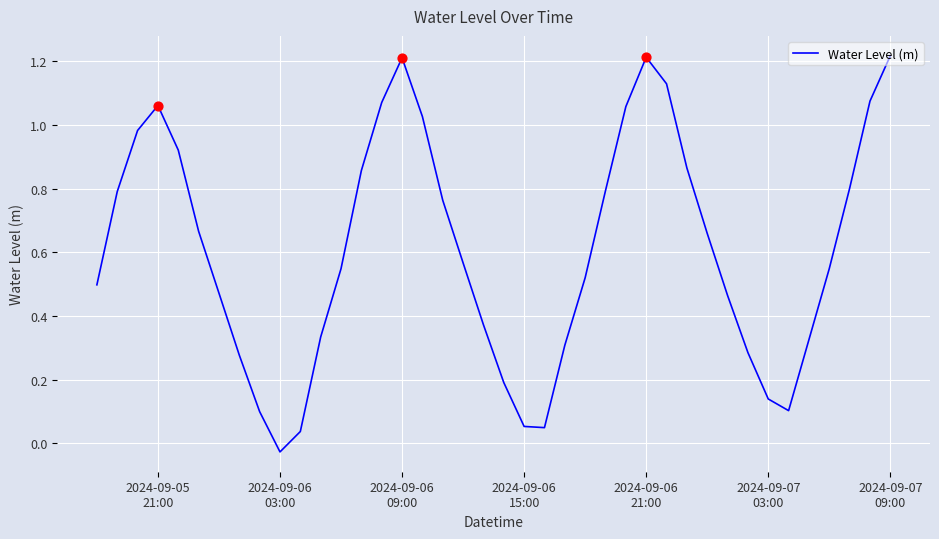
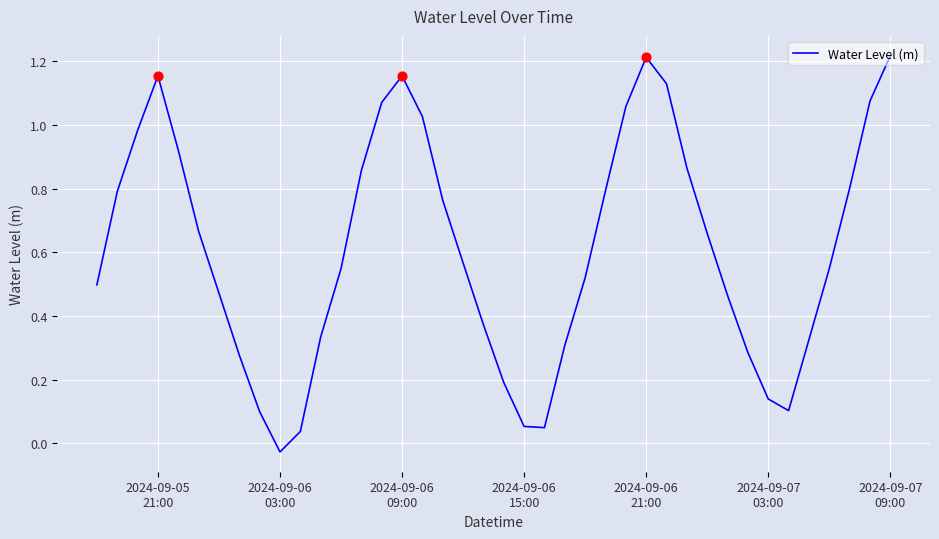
Water Level (m), 2024-09-05 21:00: 1.06 -> 1.15
Water Level (m), 2024-09-06 09:00: 1.21 -> 1.15
